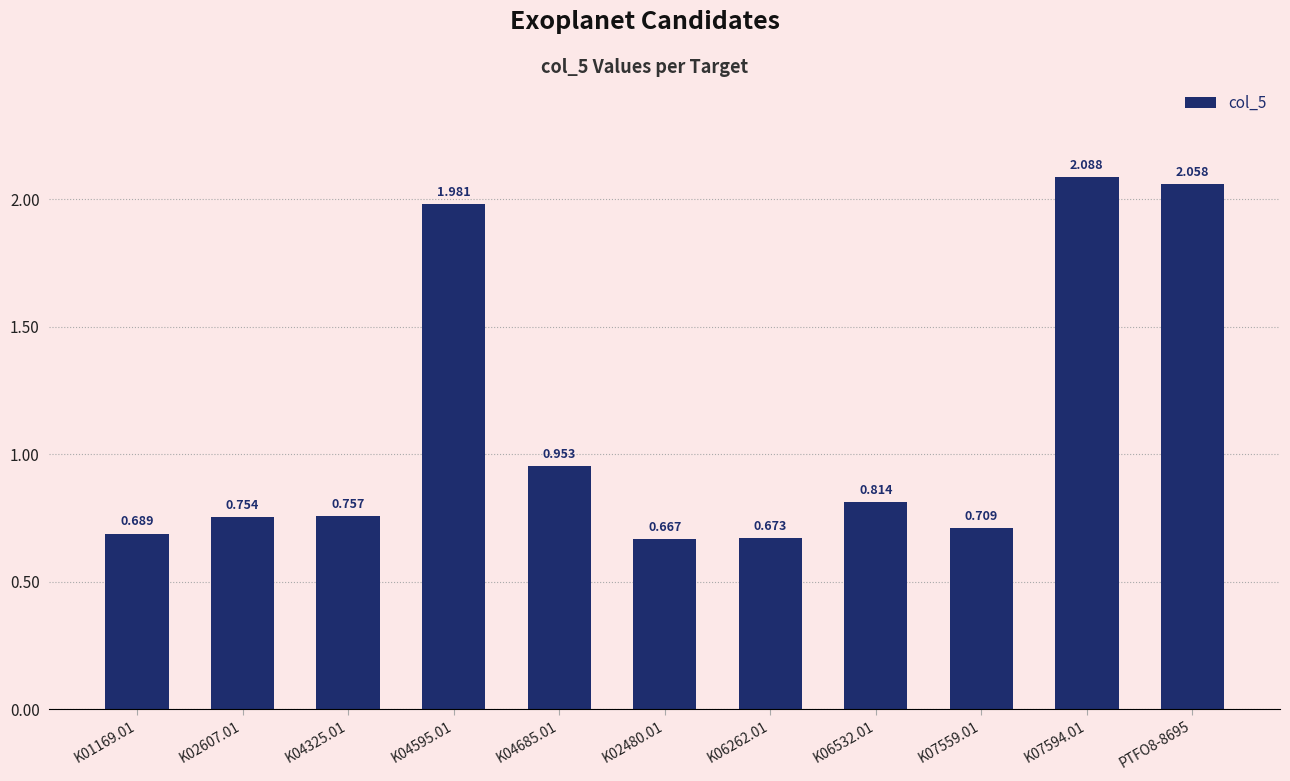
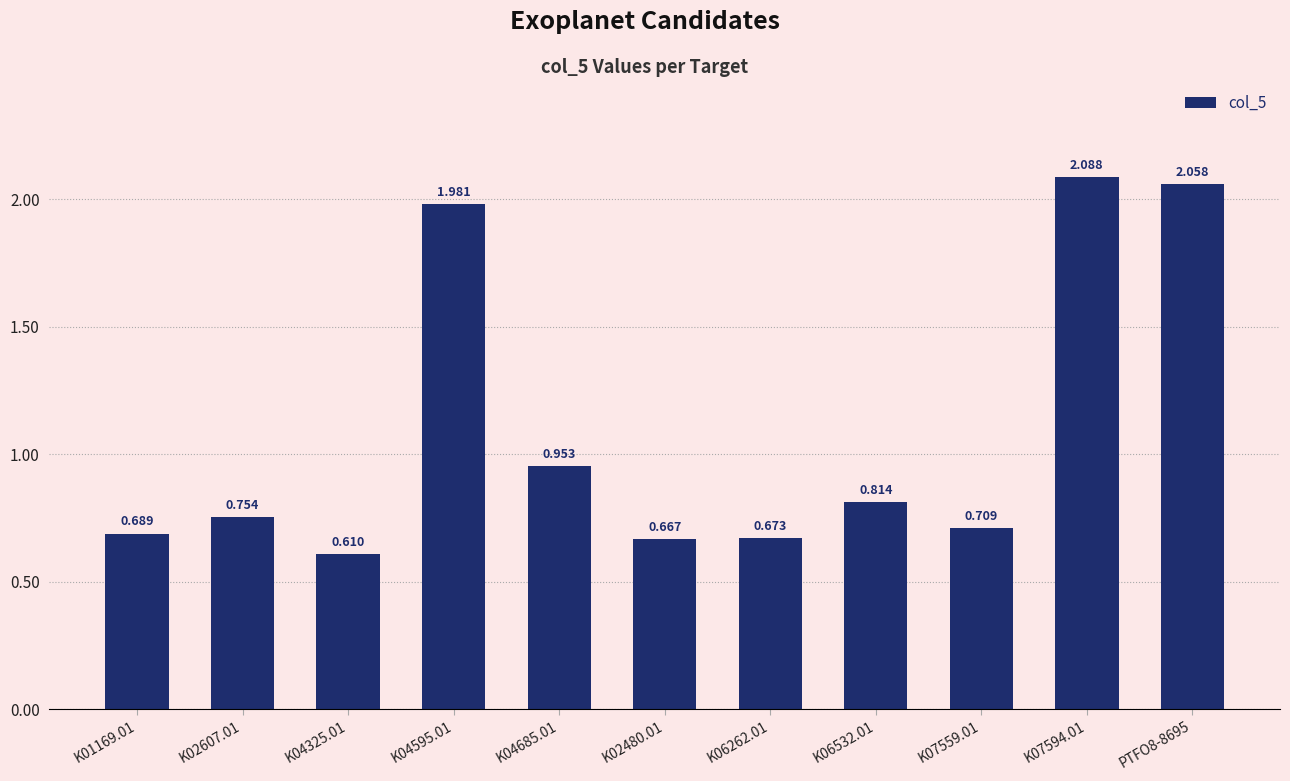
K04325.01: 0.757 -> 0.610
